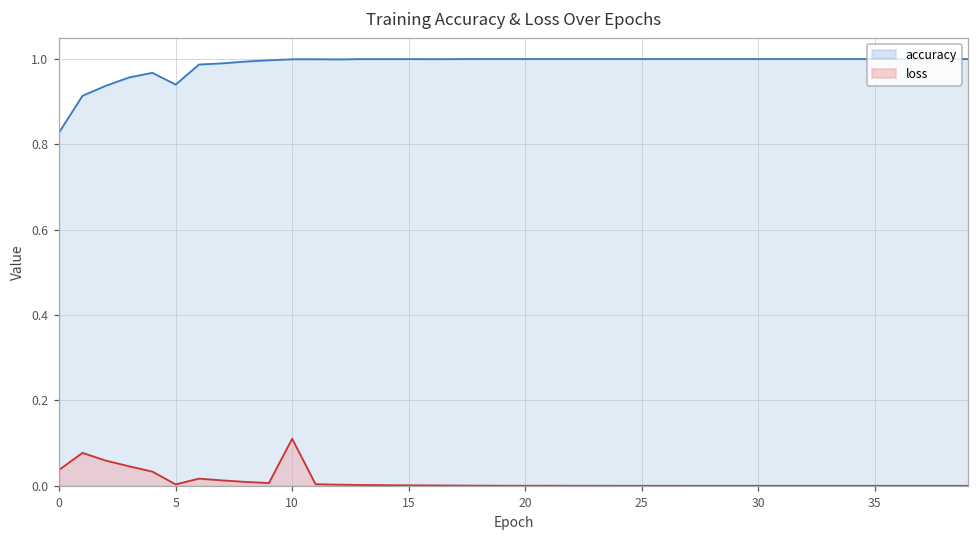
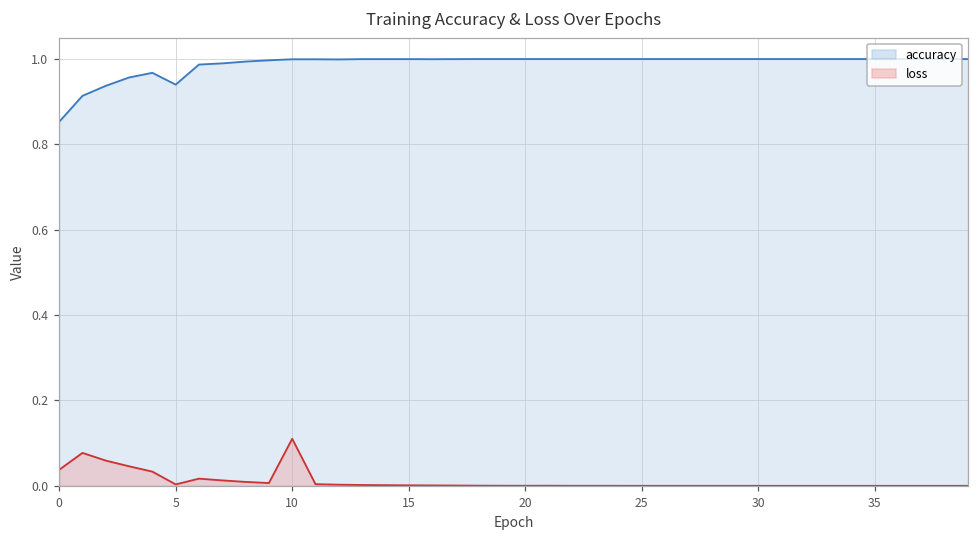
accuracy, 0: 0.83 -> 0.85
